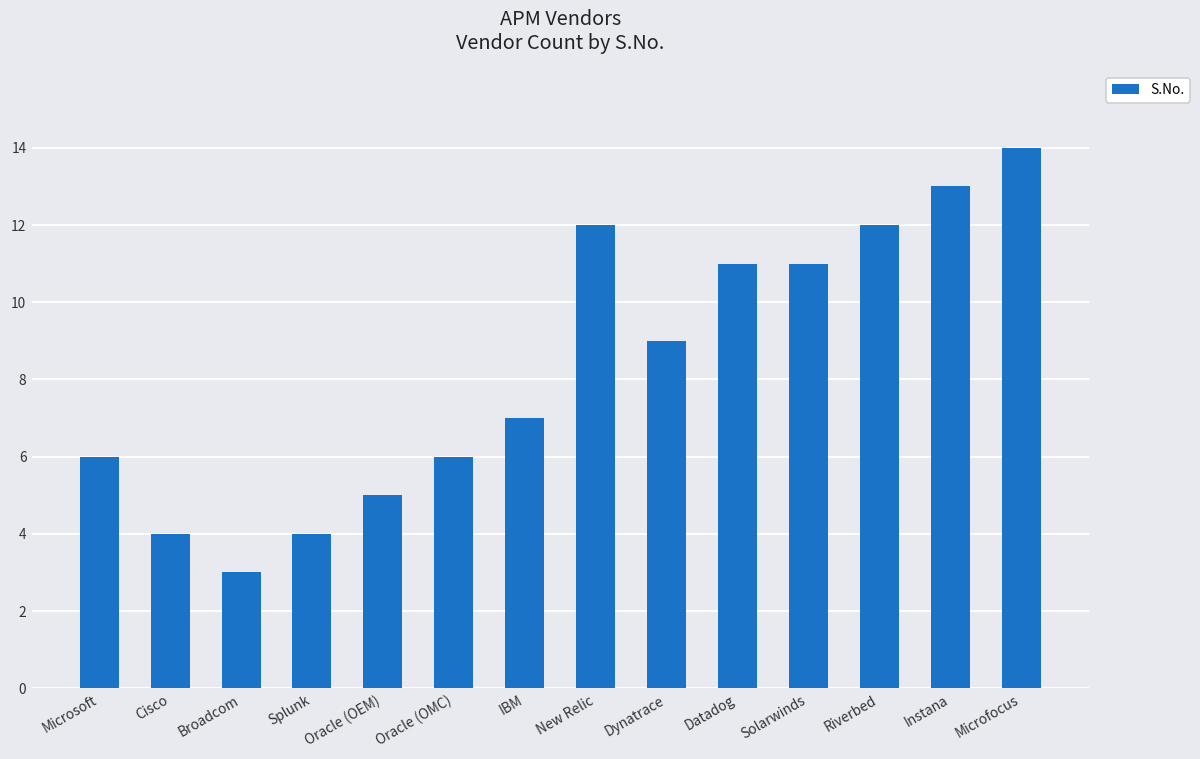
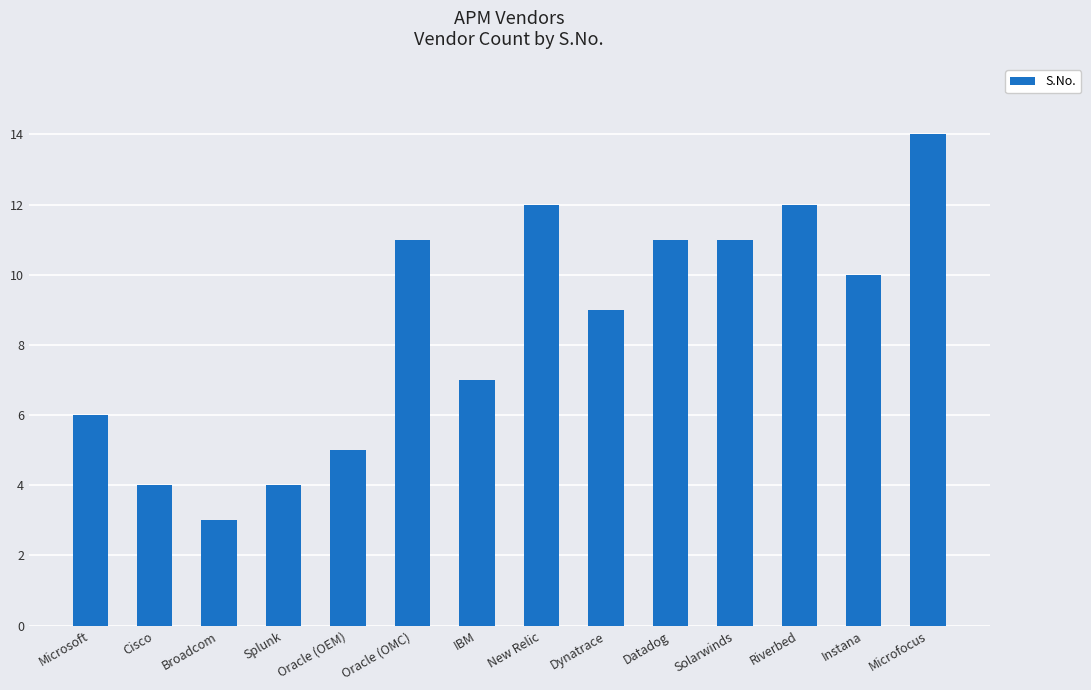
Oracle (OMC): 6 -> 11
Instana: 13 -> 10
